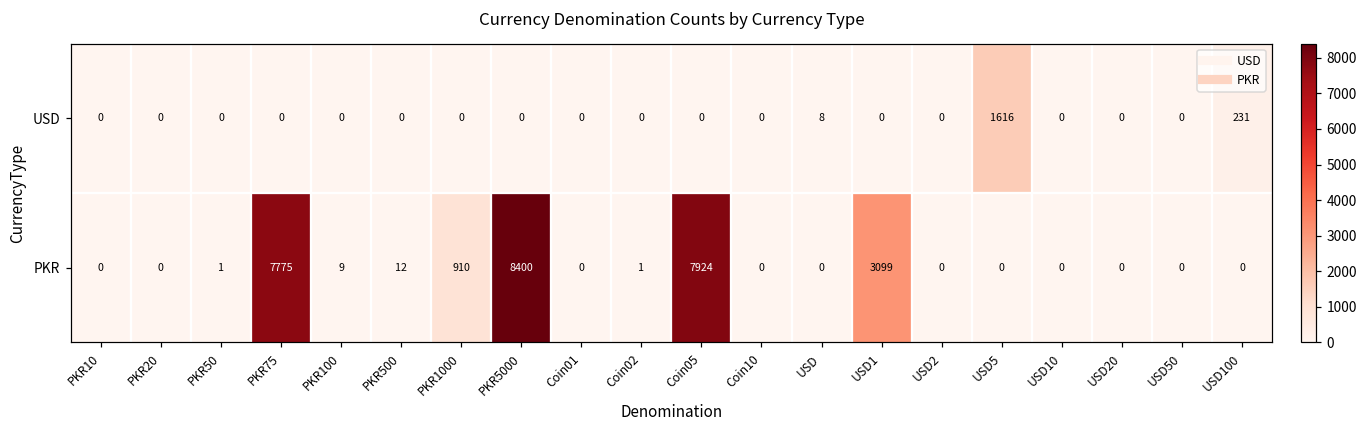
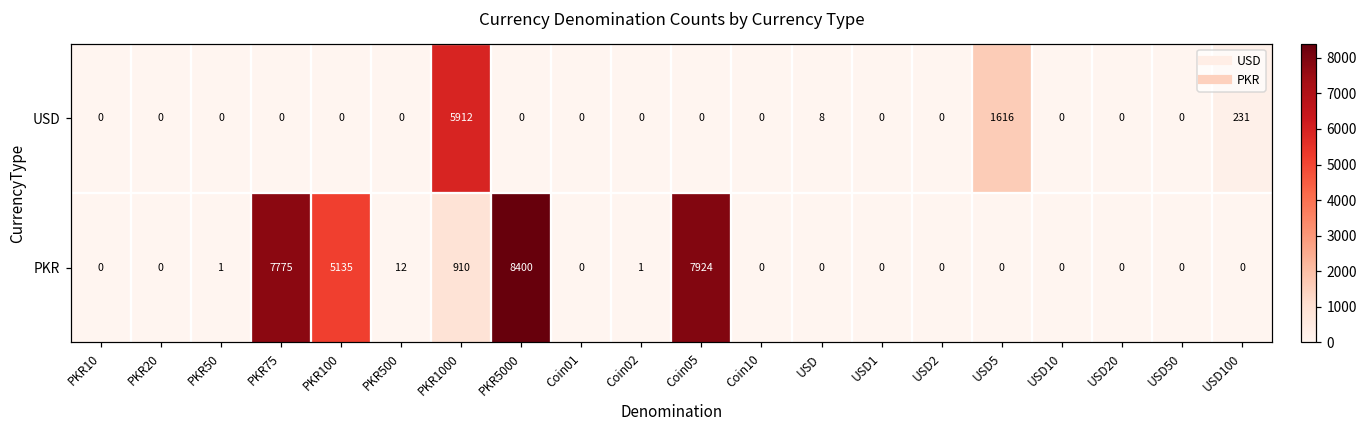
USD, PKR1000: 0 -> 5912
PKR, PKR100: 9 -> 5135
PKR, USD1: 3099 -> 0
